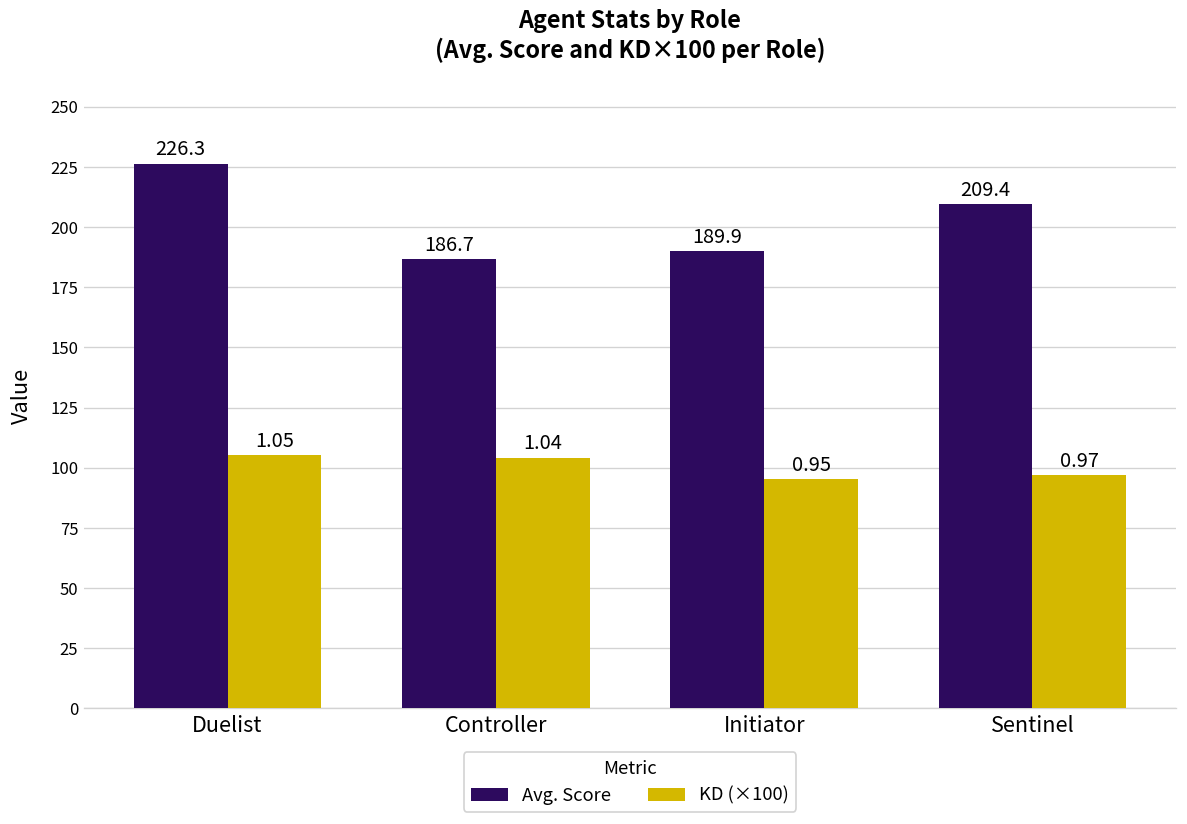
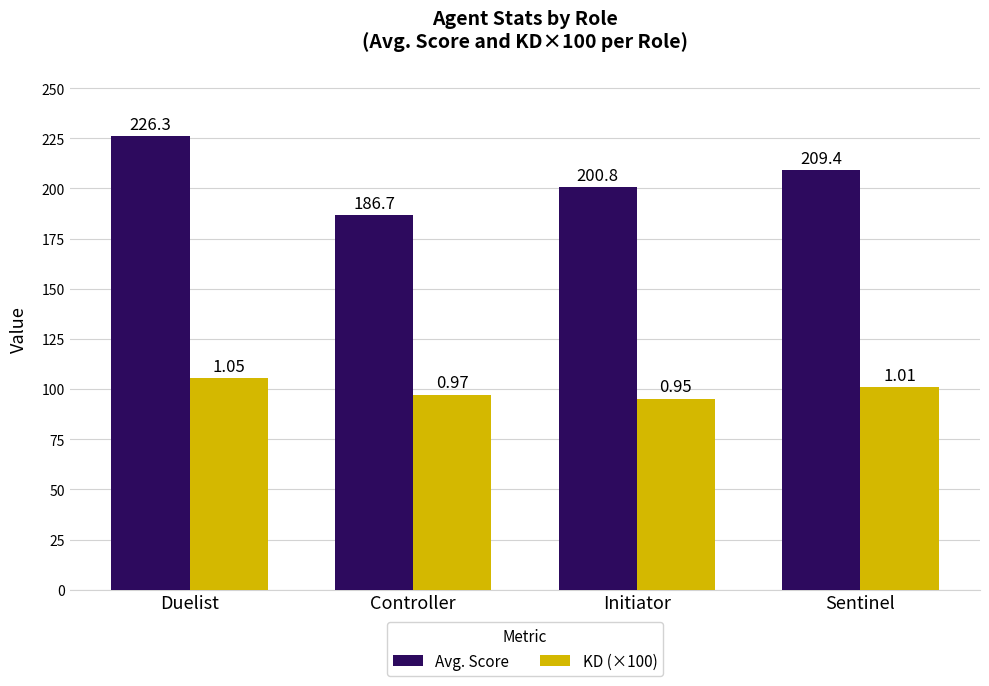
KD (×100), Controller: 1.04 -> 0.97
Avg. Score, Initiator: 189.9 -> 200.8
KD (×100), Sentinel: 0.97 -> 1.01
